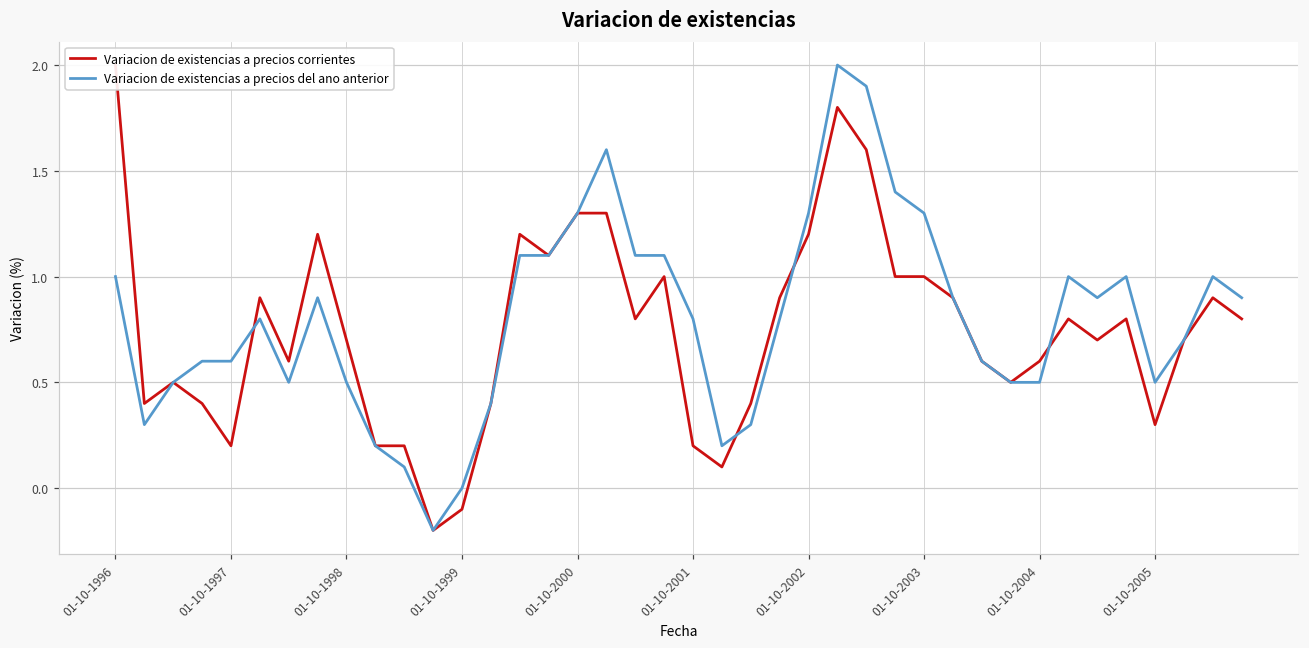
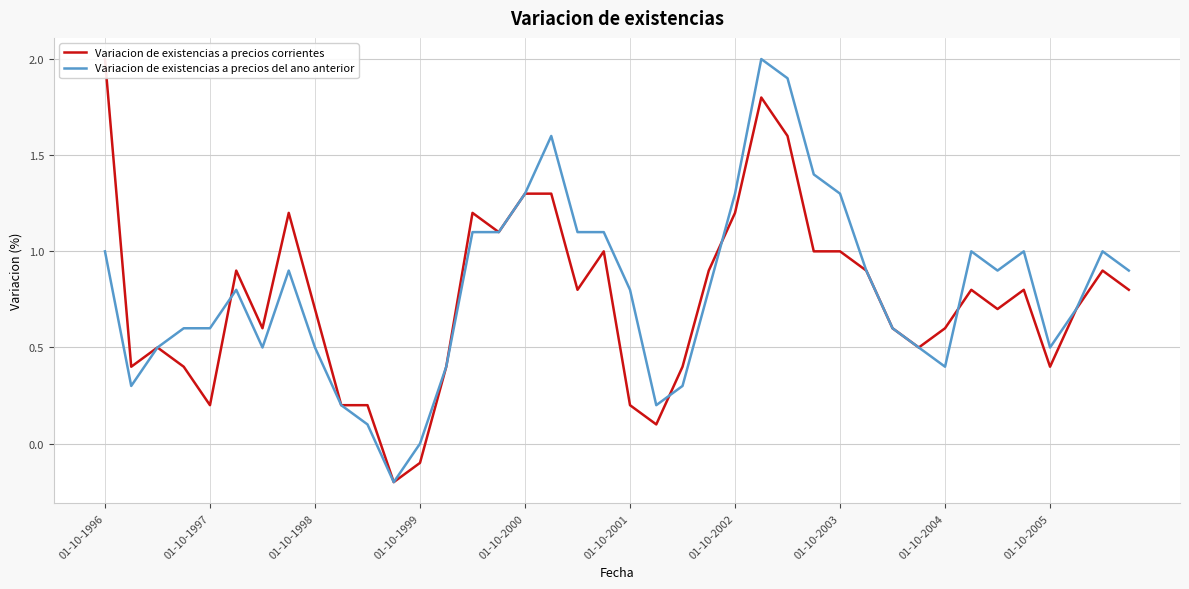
Variacion de existencias a precios del ano anterior, 01-10-2004: 0.5 -> 0.4
Variacion de existencias a precios corrientes, 01-10-2005: 0.3 -> 0.4
